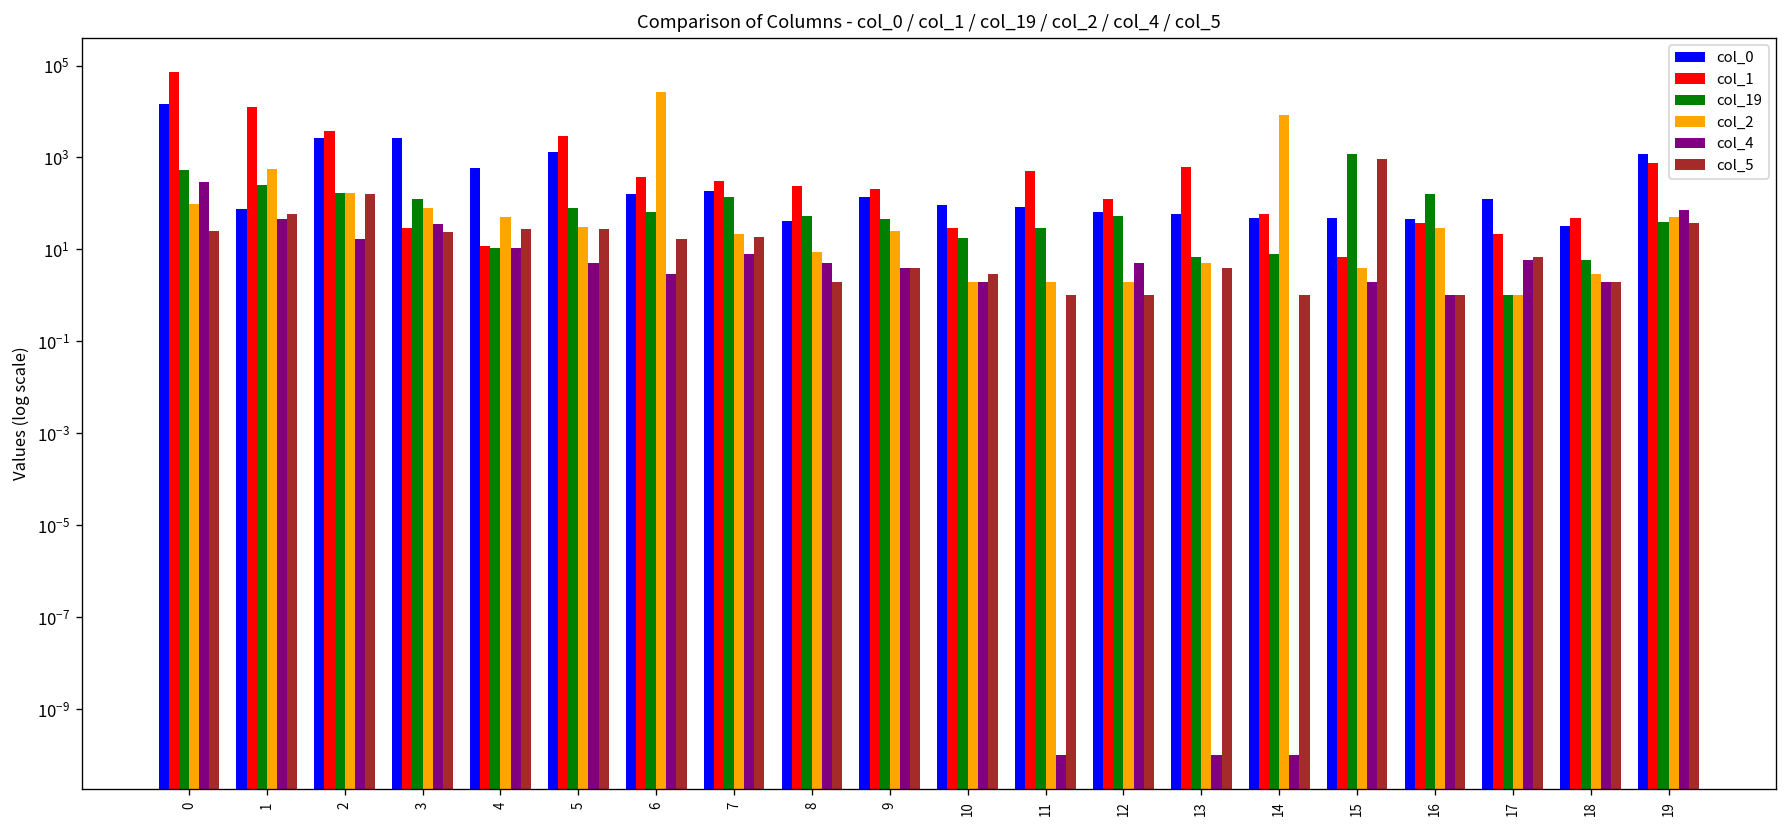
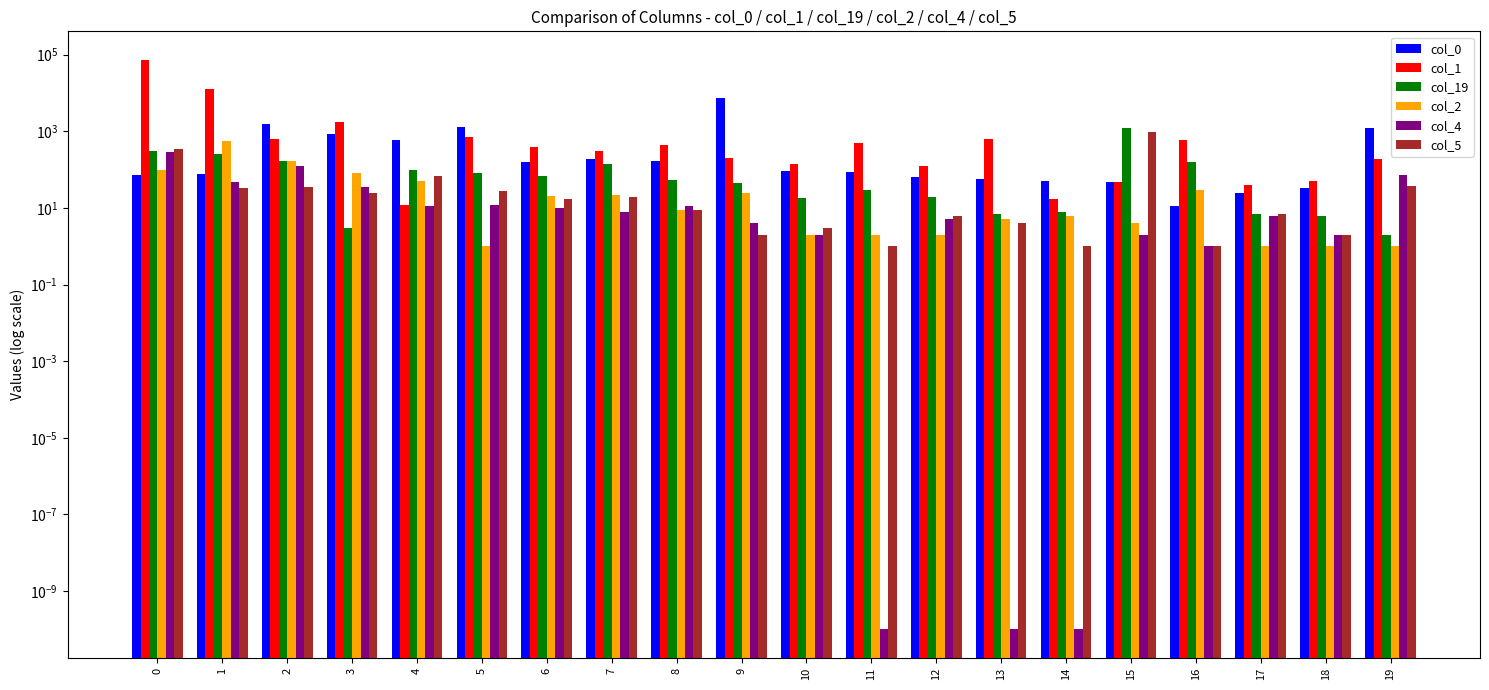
col_0, 0: 14000 -> 70
col_19, 0: 500 -> 300
col_5, 0: 30 -> 300
col_5, 1: 60 -> 30
col_0, 2: 3000 -> 1600
col_1, 2: 4000 -> 600
col_4, 2: 20 -> 130
col_5, 2: 160 -> 40
col_0, 3: 3000 -> 900
col_1, 3: 30 -> 2000
col_19, 3: 130 -> 3
col_19, 4: 11 -> 100
col_5, 4: 30 -> 70
col_1, 5: 3000 -> 700
col_2, 5: 30 -> 1
col_4, 5: 5 -> 12
col_2, 6: 30000 -> 20
col_4, 6: 3 -> 10
col_0, 8: 40 -> 160
col_1, 8: 200 -> 400
col_4, 8: 5 -> 11
col_5, 8: 2 -> 9
col_0, 9: 140 -> 7000
col_5, 9: 4 -> 2
col_1, 10: 30 -> 140
col_19, 12: 50 -> 20
col_5, 12: 1 -> 6
col_1, 14: 60 -> 20
col_2, 14: 9000 -> 6
col_1, 15: 7 -> 50
col_0, 16: 50 -> 11
col_1, 16: 40 -> 600
col_0, 17: 130 -> 30
col_1, 17: 20 -> 40
col_19, 17: 1 -> 7
col_2, 18: 3 -> 1
col_1, 19: 800 -> 200
col_19, 19: 40 -> 2
col_2, 19: 50 -> 1
